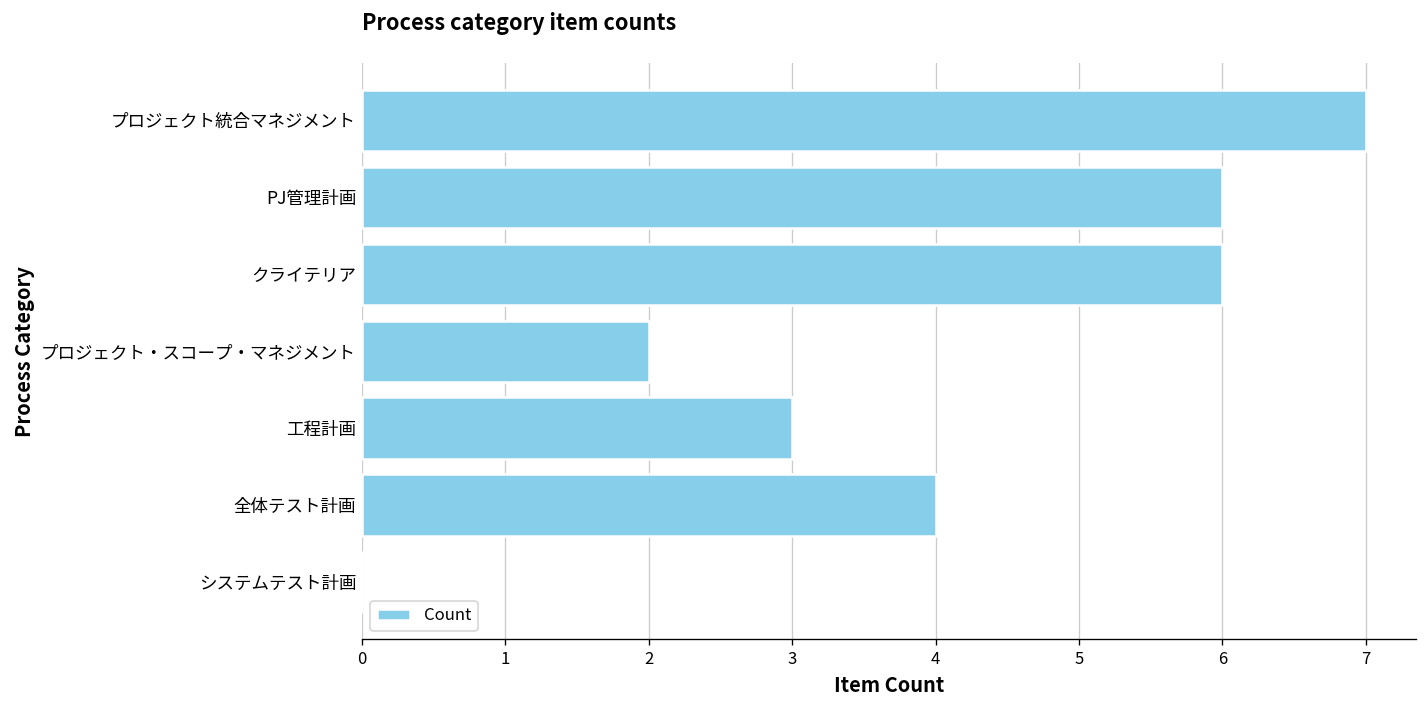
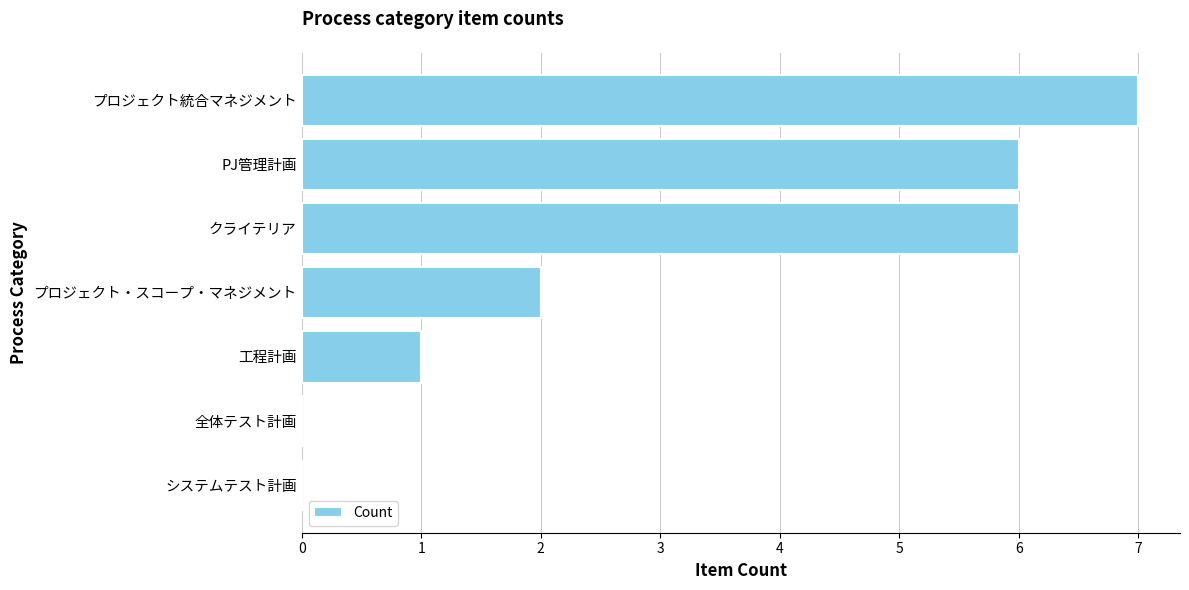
工程計画: 3 -> 1
全体テスト計画: 4 -> 0
